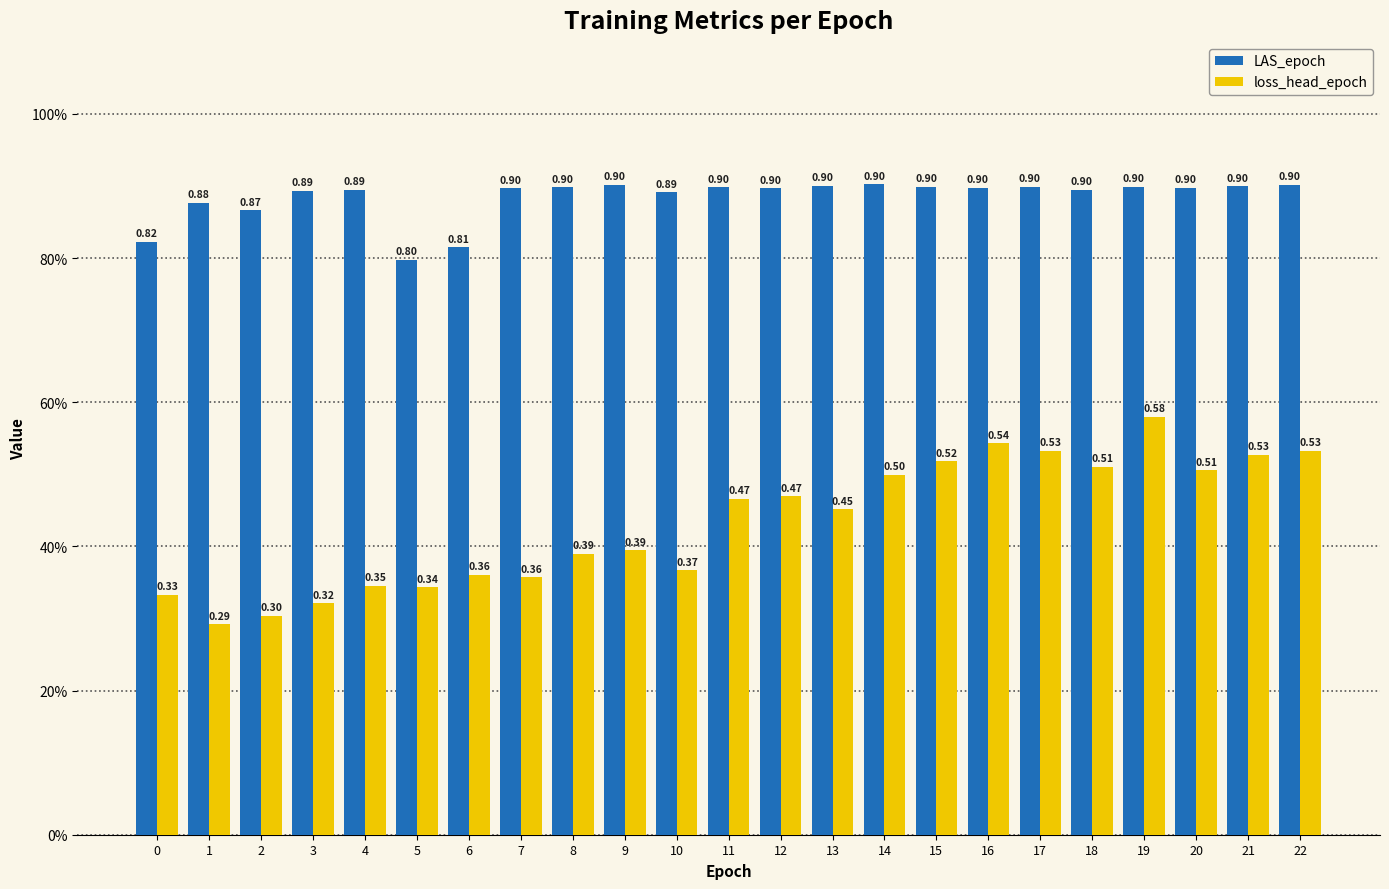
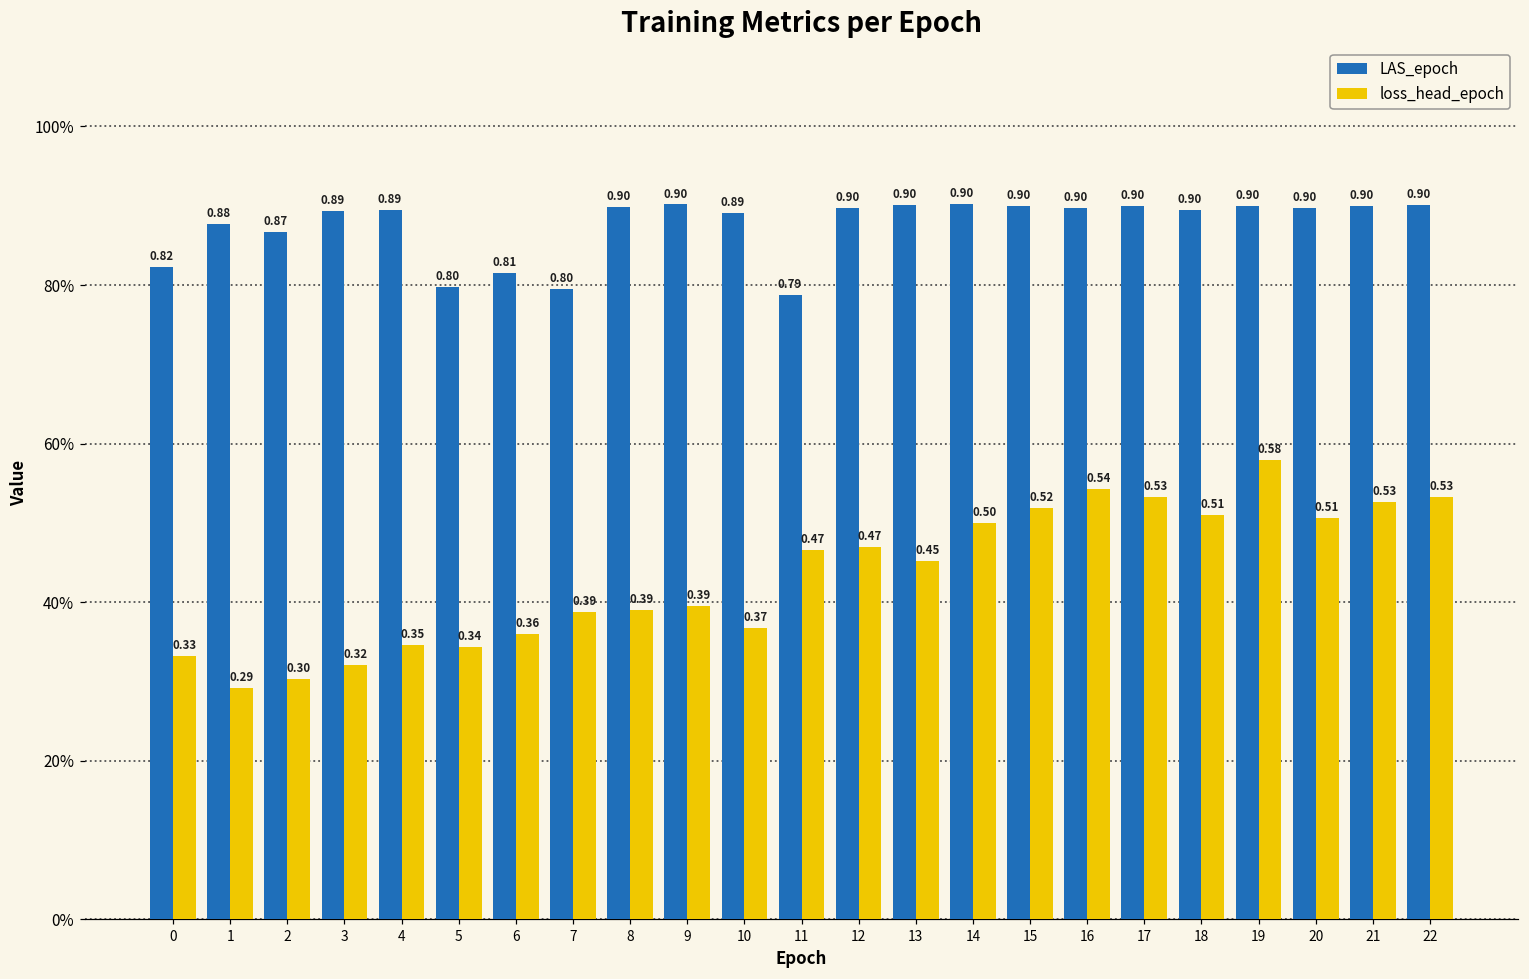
LAS_epoch, 7: 0.90 -> 0.80
loss_head_epoch, 7: 0.36 -> 0.39
LAS_epoch, 11: 0.90 -> 0.79
